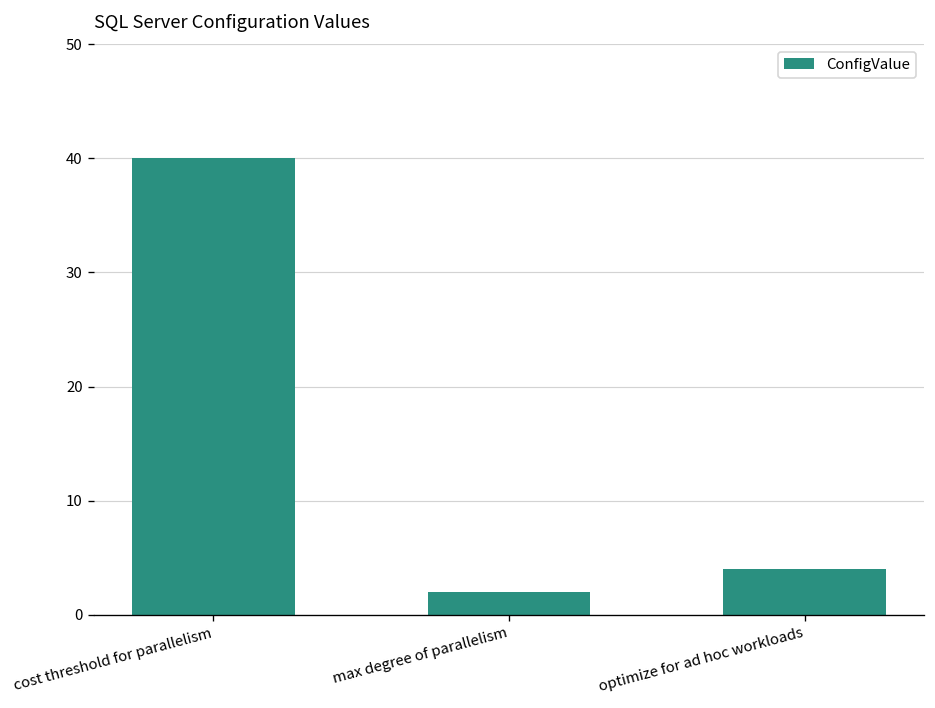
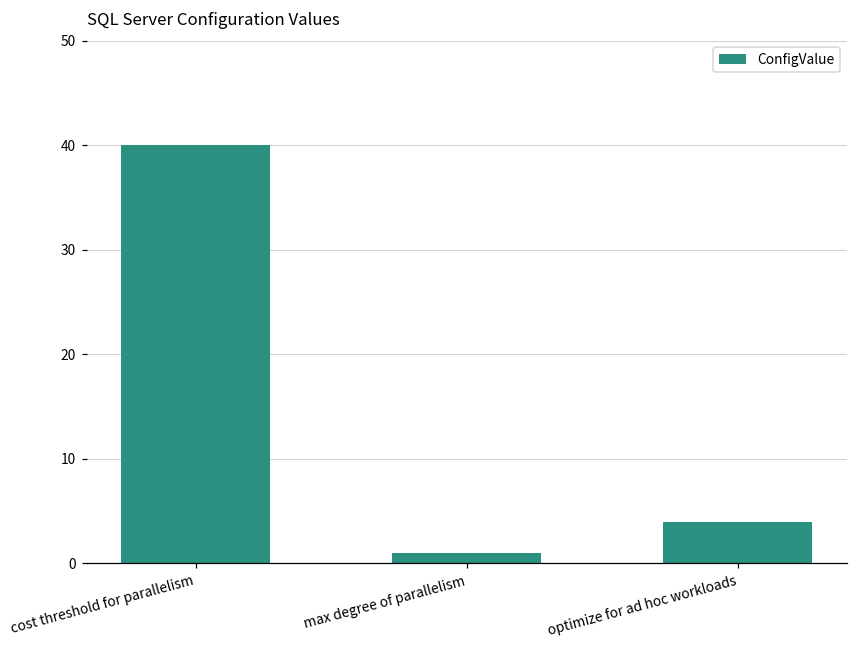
max degree of parallelism: 2 -> 1
